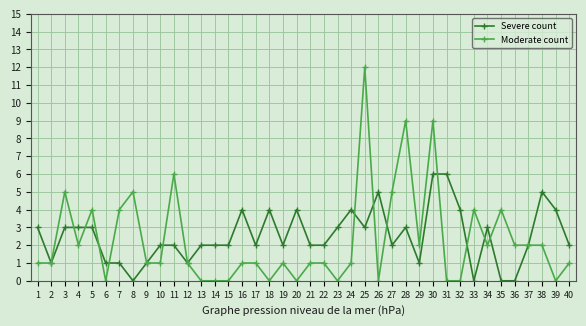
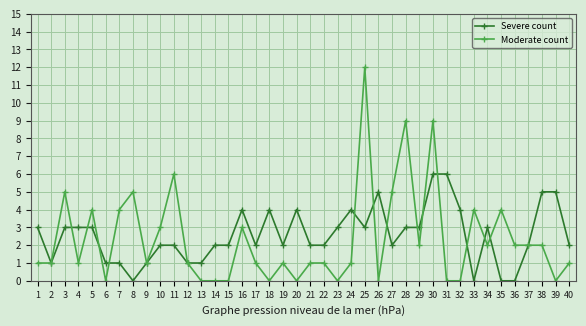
Moderate count, 4: 2 -> 1
Moderate count, 10: 1 -> 3
Severe count, 13: 2 -> 1
Moderate count, 16: 1 -> 3
Severe count, 29: 1 -> 3
Severe count, 39: 4 -> 5
